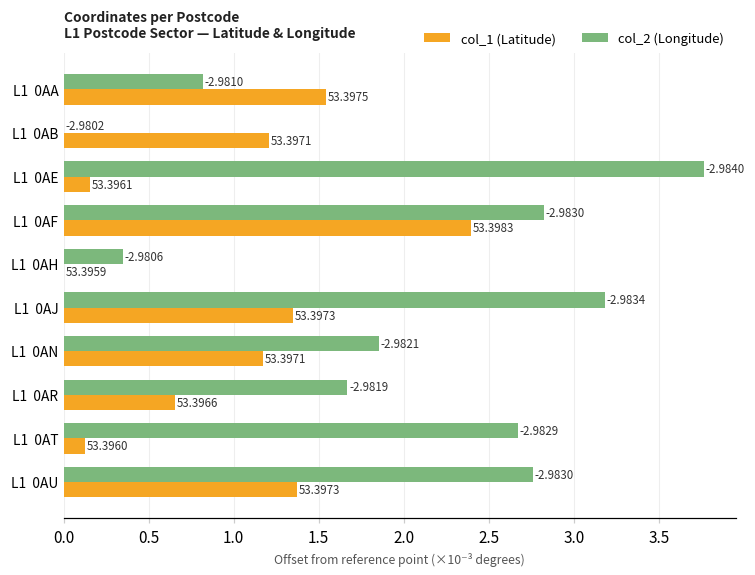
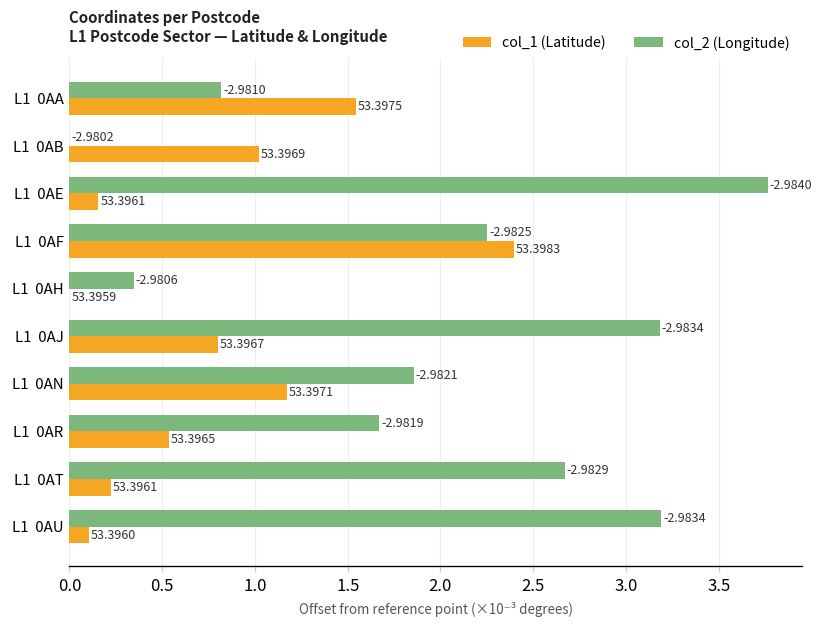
col_1 (Latitude), L1 0AB: 53.3971 -> 53.3969
col_2 (Longitude), L1 0AF: -2.9830 -> -2.9825
col_1 (Latitude), L1 0AJ: 53.3973 -> 53.3967
col_1 (Latitude), L1 0AR: 53.3966 -> 53.3965
col_1 (Latitude), L1 0AT: 53.3960 -> 53.3961
col_2 (Longitude), L1 0AU: -2.9830 -> -2.9834
col_1 (Latitude), L1 0AU: 53.3973 -> 53.3960
